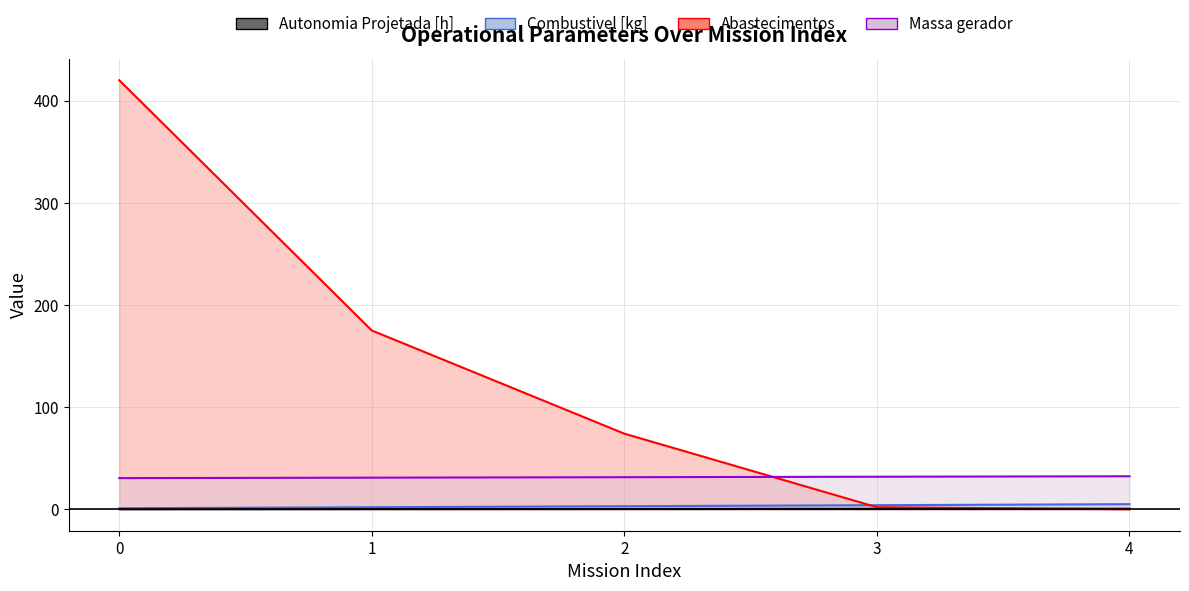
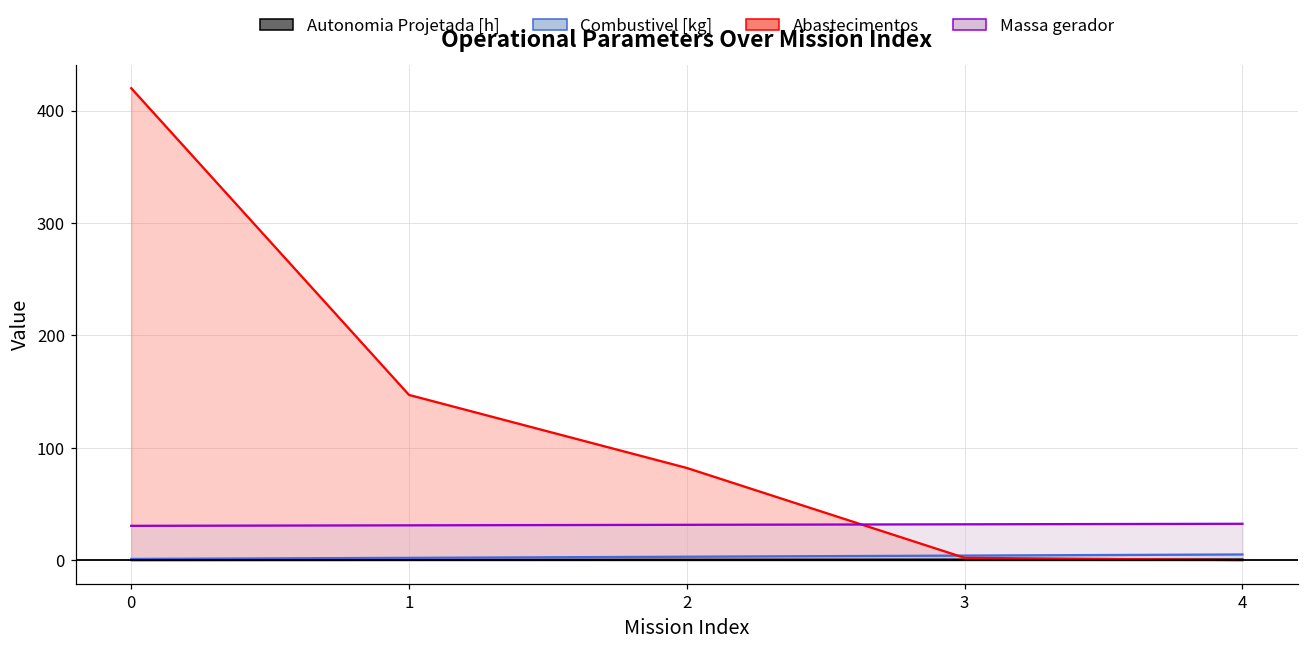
Abastecimentos, 1: 175 -> 147
Abastecimentos, 2: 74 -> 82
